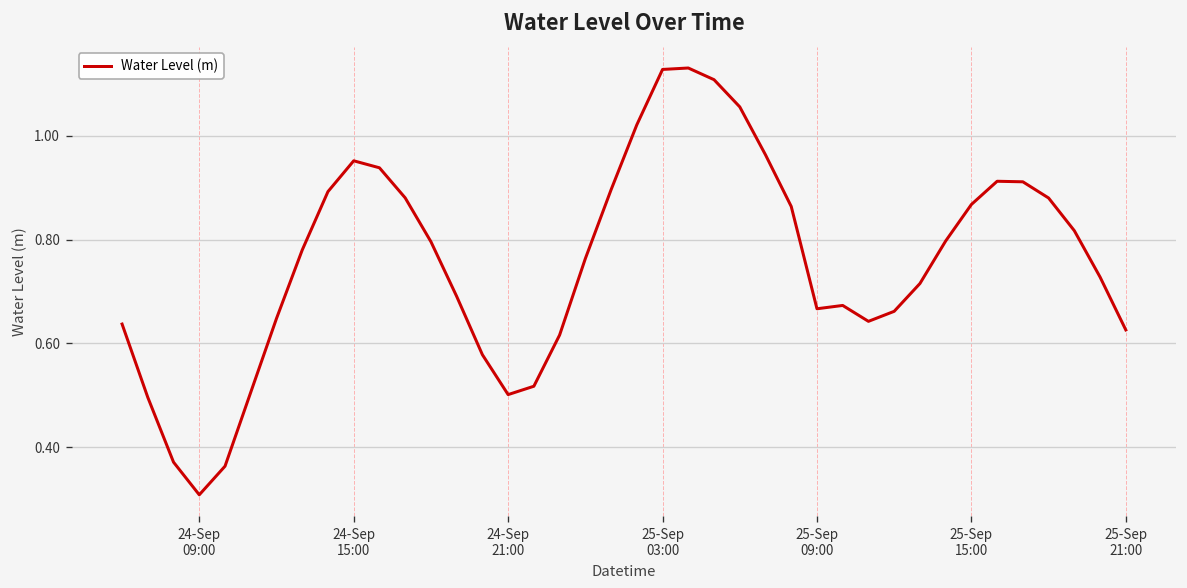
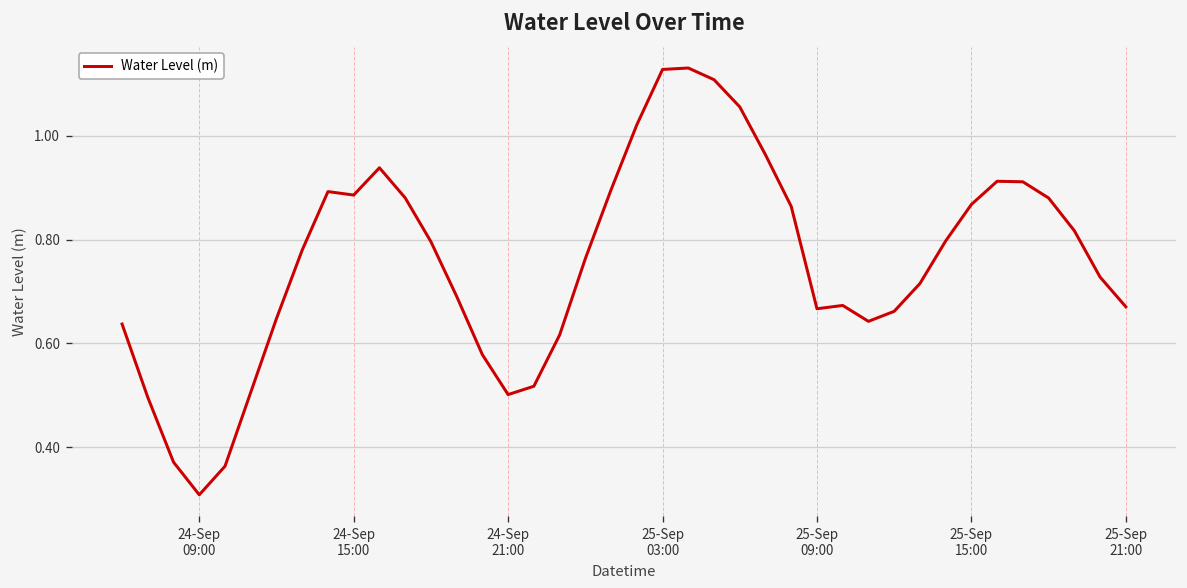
24-Sep 15:00: 0.95 -> 0.89
25-Sep 21:00: 0.63 -> 0.67
